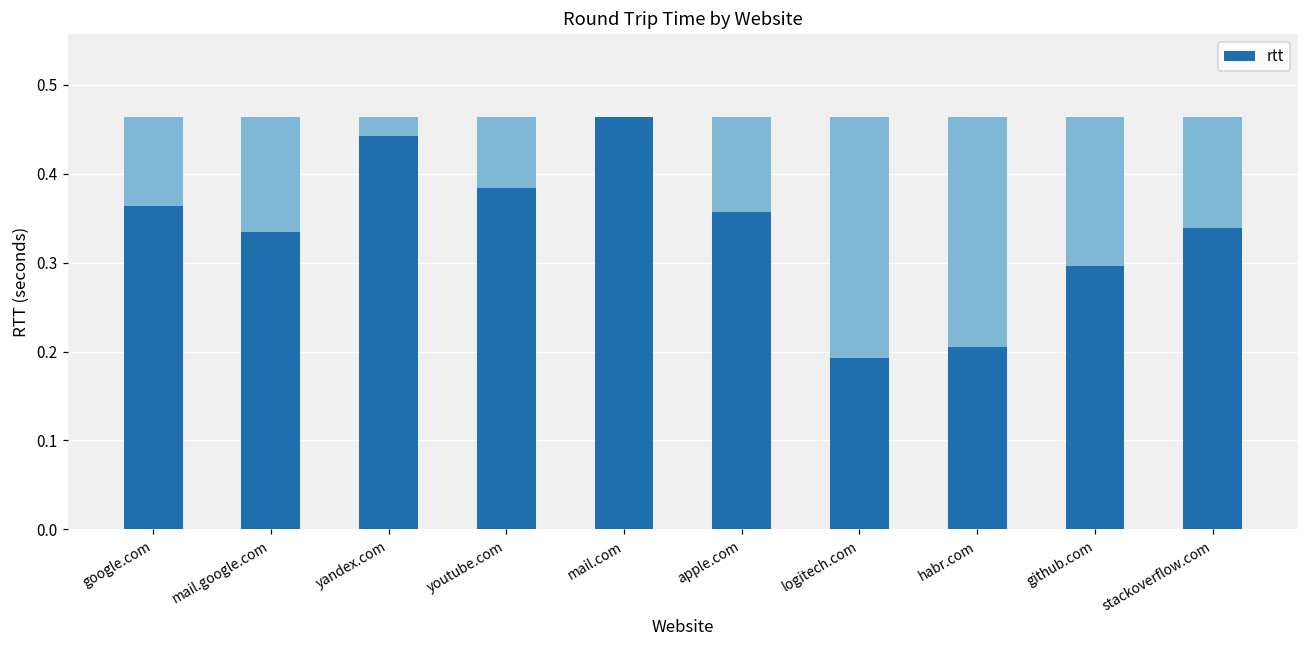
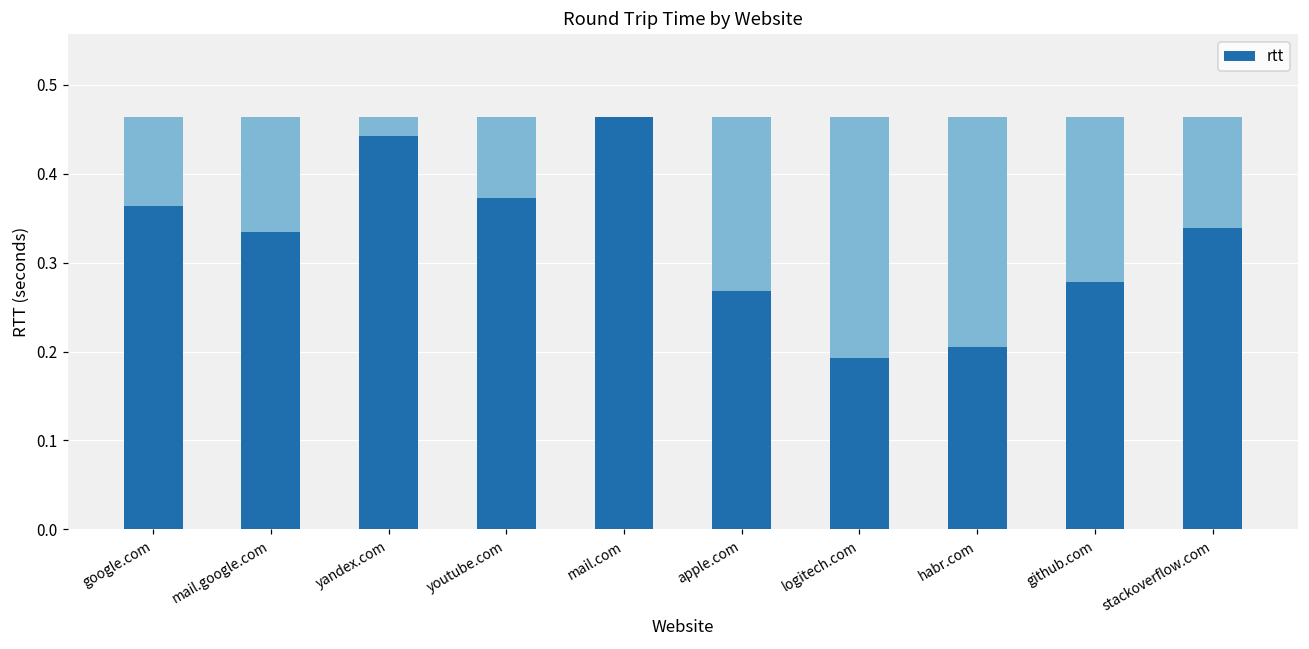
rtt, youtube.com: 0.38 -> 0.37
rtt, apple.com: 0.36 -> 0.27
rtt, github.com: 0.30 -> 0.28
